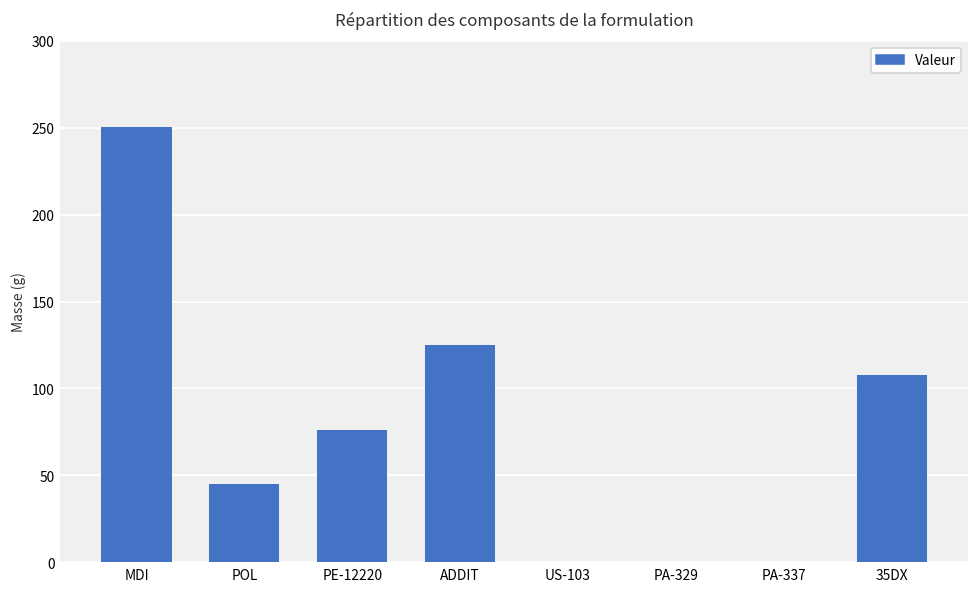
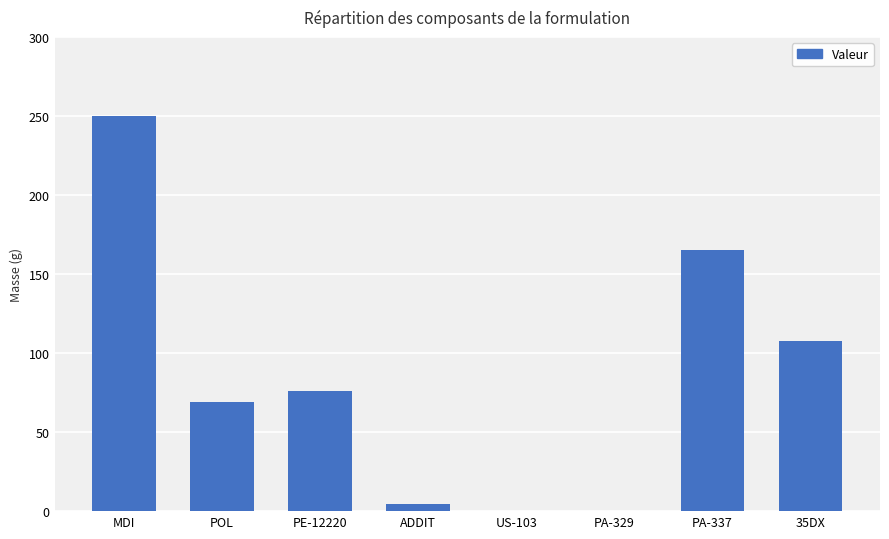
POL: 45 -> 69
ADDIT: 125 -> 5
PA-337: 0 -> 165
